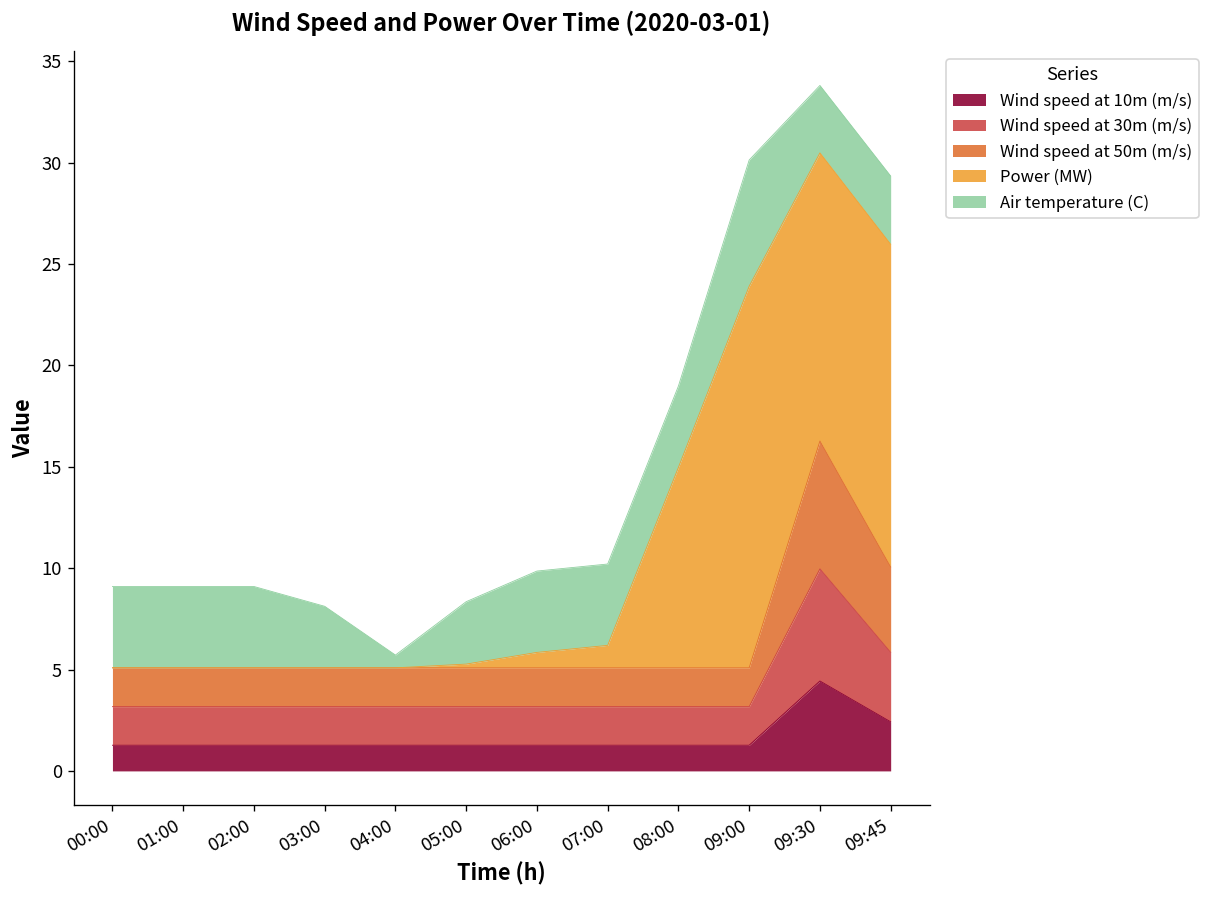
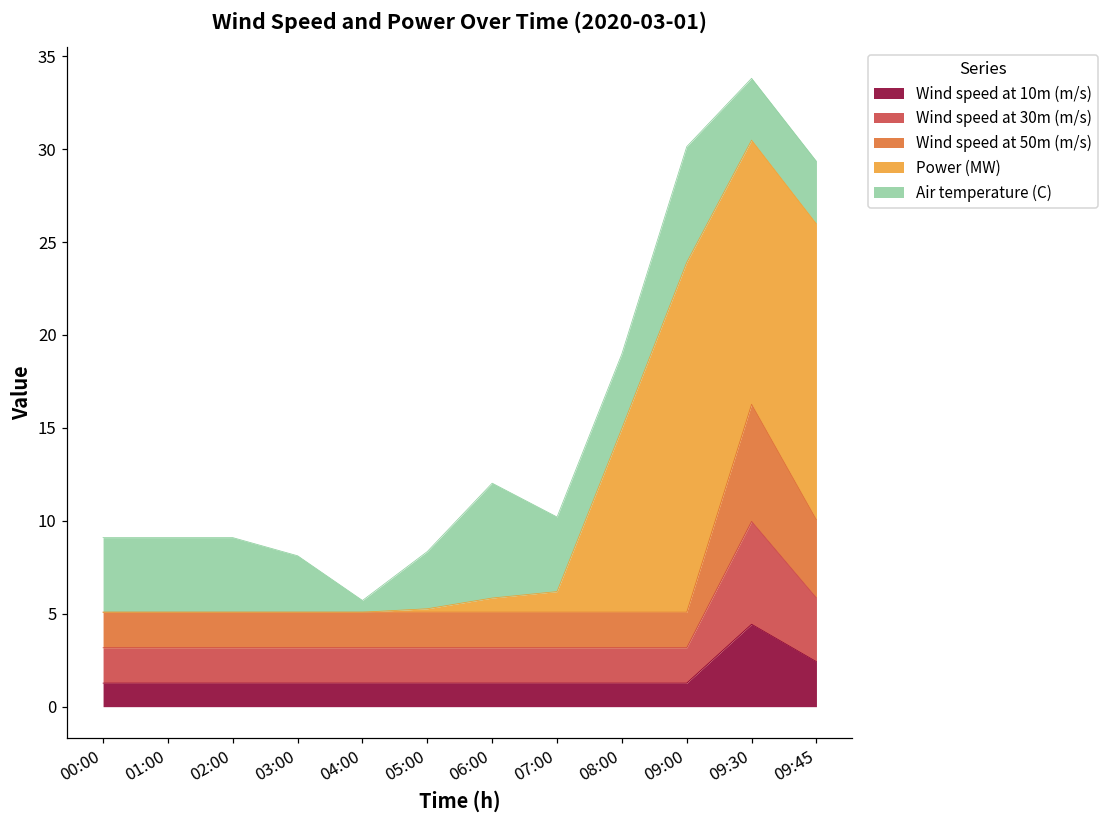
Air temperature (C), 06:00: 4.0 -> 6.2
